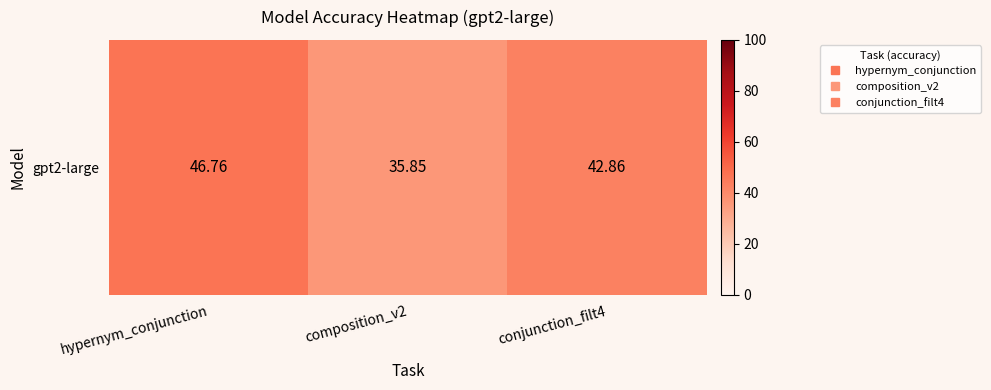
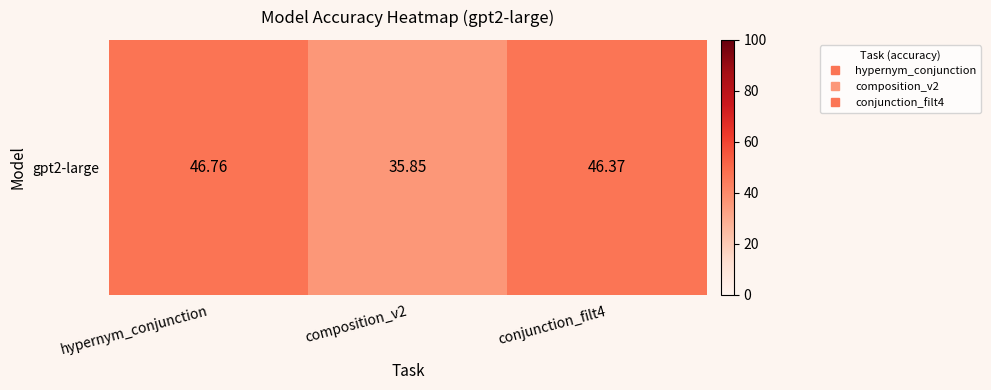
gpt2-large, conjunction_filt4: 42.86 -> 46.37
